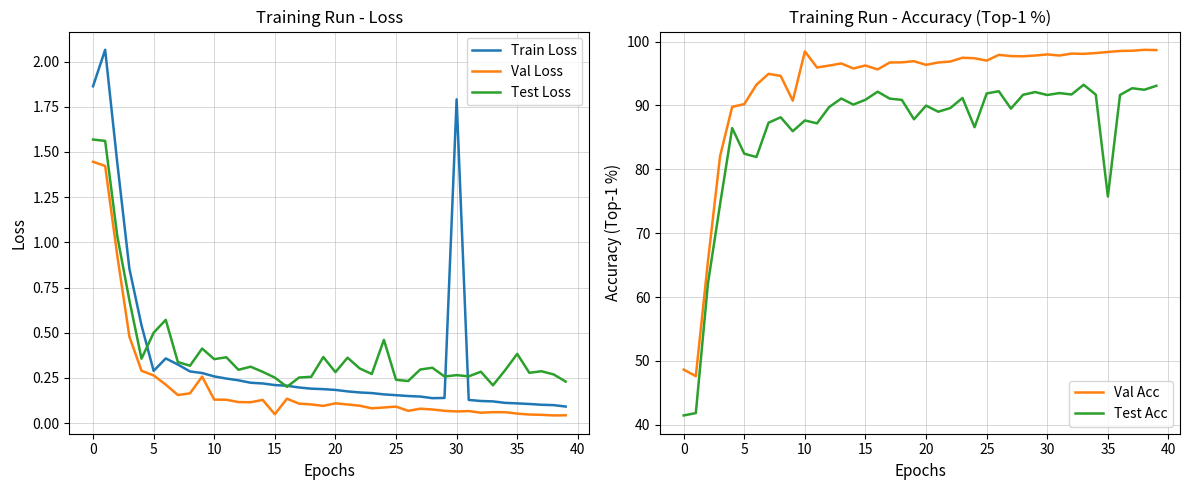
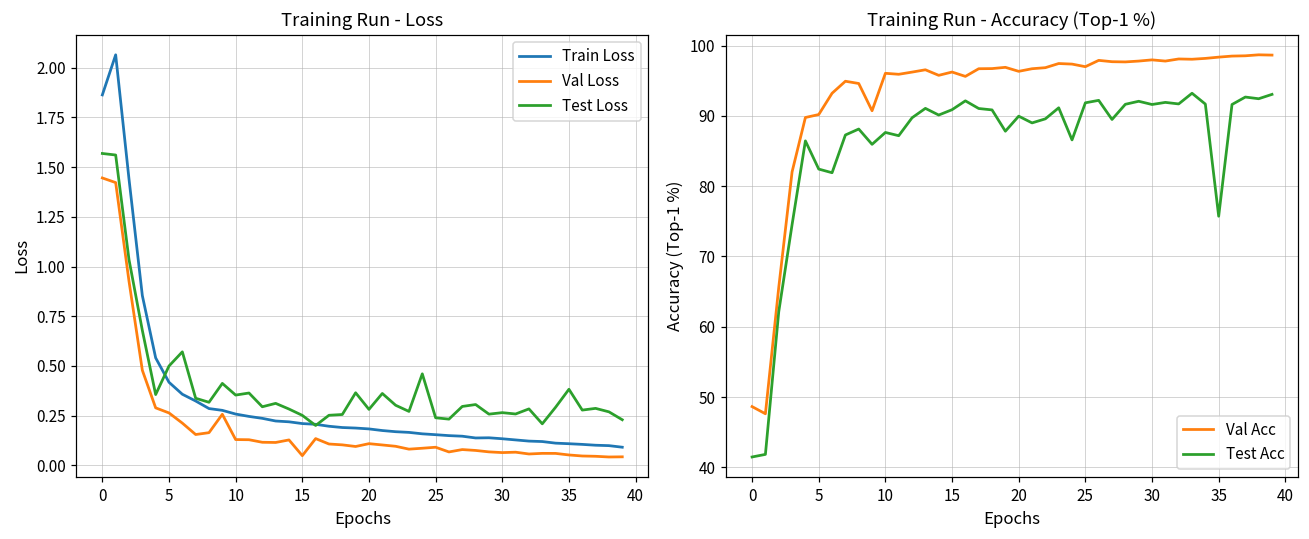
Training Run - Loss, Train Loss, 5: 0.29 -> 0.42
Training Run - Loss, Train Loss, 30: 1.79 -> 0.13
Training Run - Accuracy (Top-1 %), Val Acc, 10: 98 -> 96
